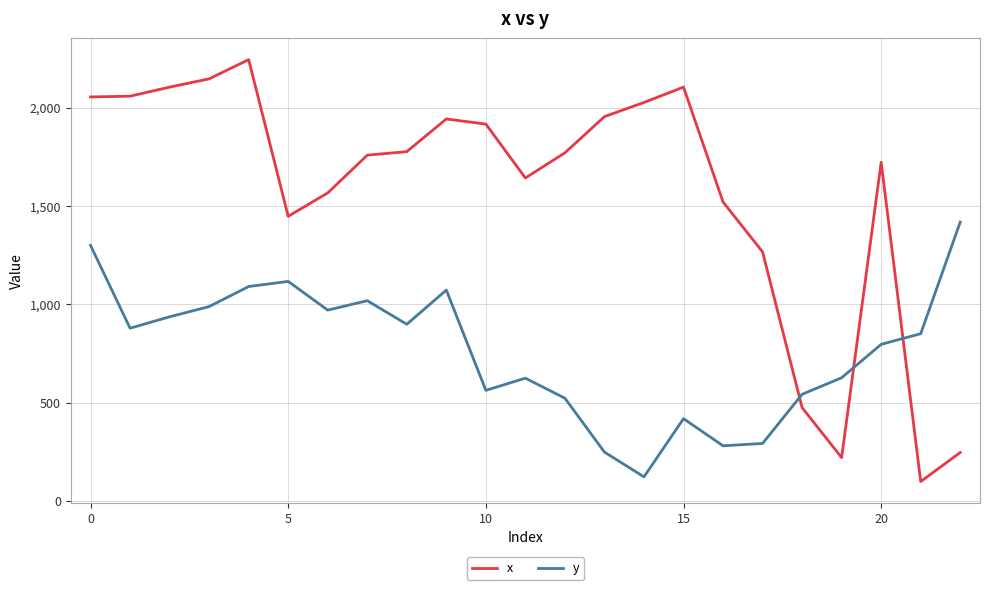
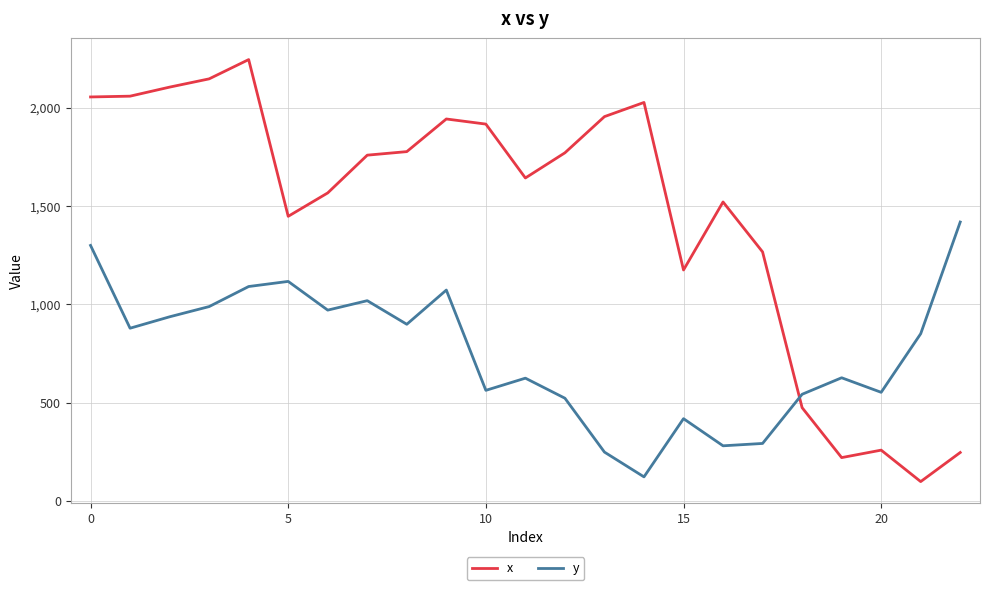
x, 15: 2,100 -> 1,170
x, 20: 1,720 -> 260
y, 20: 800 -> 550
